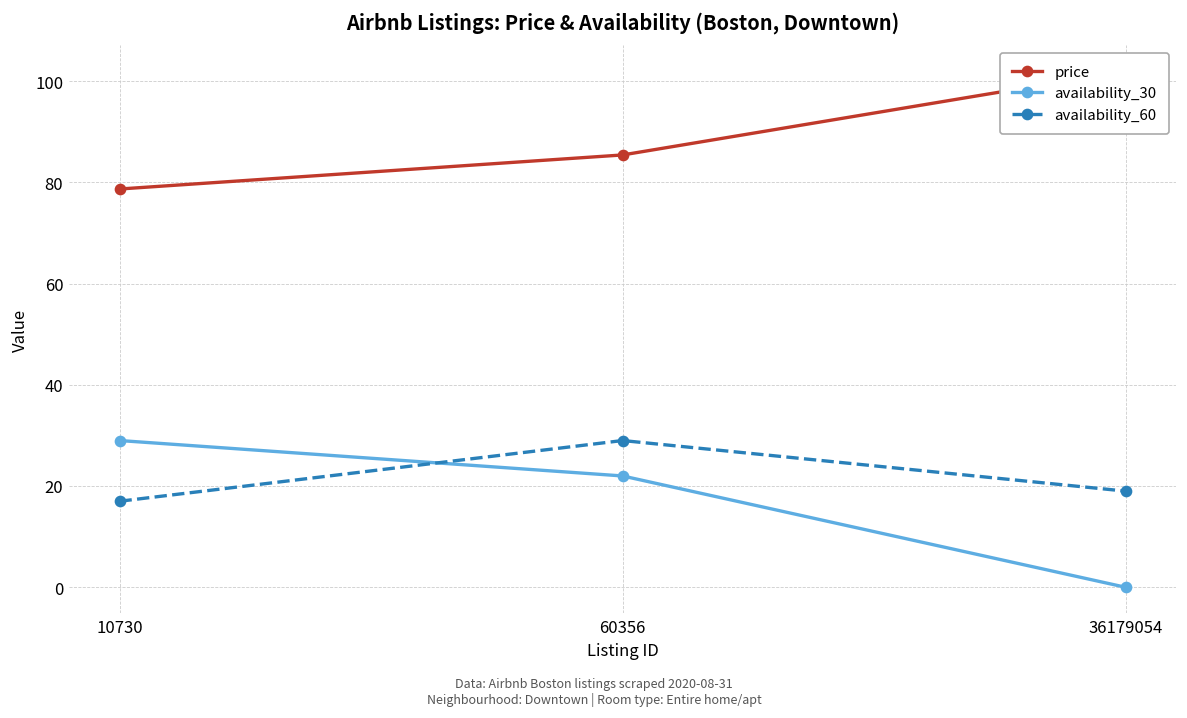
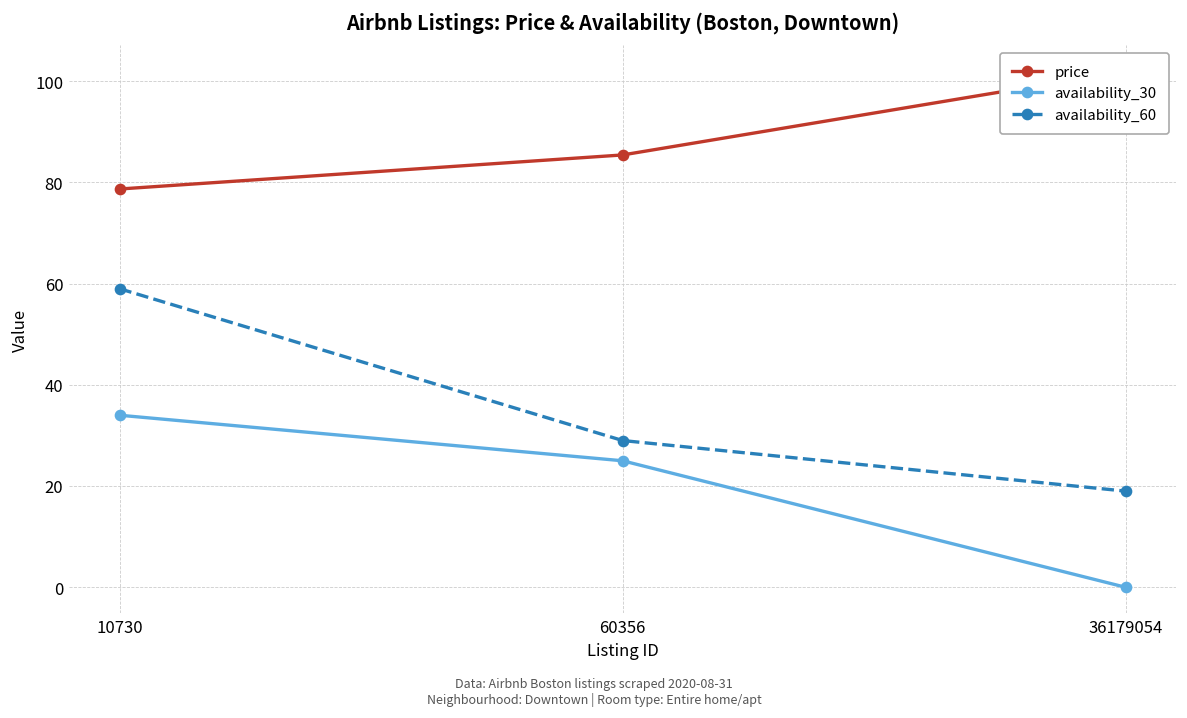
availability_30, 10730: 29 -> 34
availability_60, 10730: 17 -> 59
availability_30, 60356: 22 -> 25
